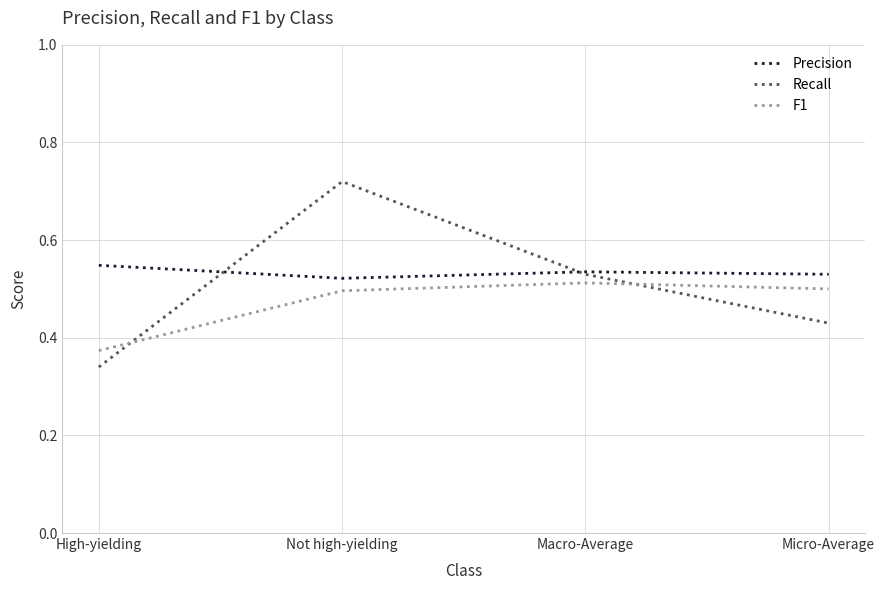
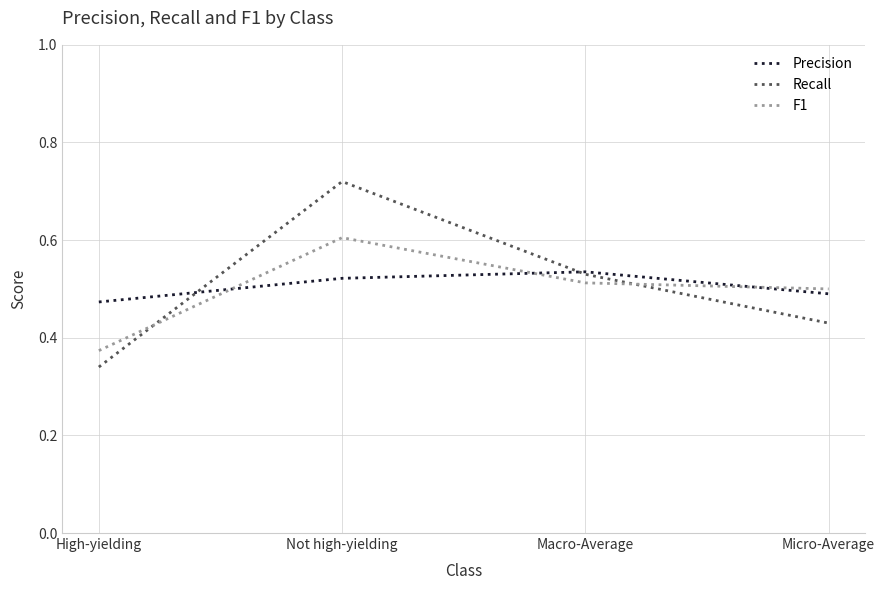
Precision, High-yielding: 0.55 -> 0.47
F1, Not high-yielding: 0.50 -> 0.61
Precision, Micro-Average: 0.53 -> 0.49
